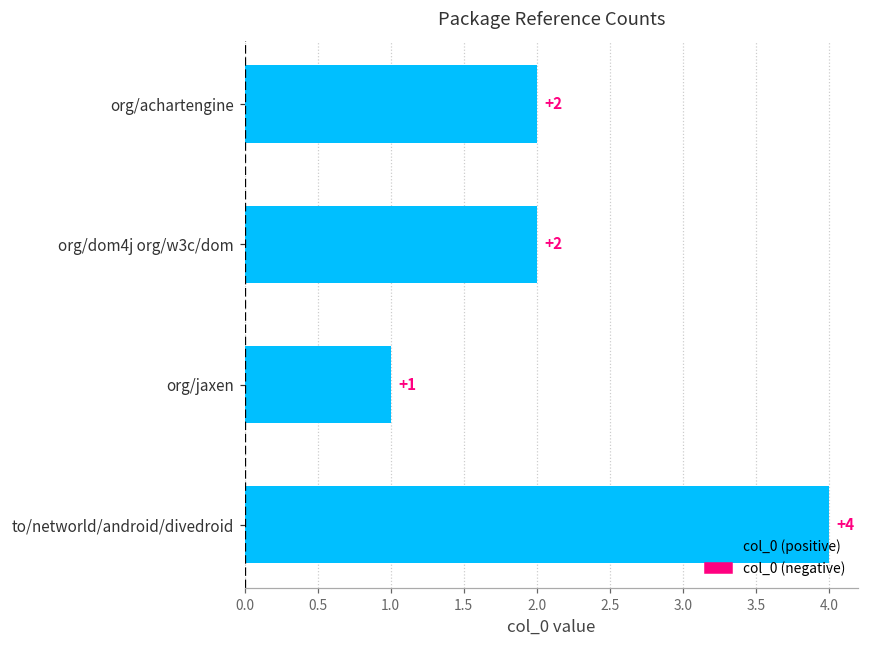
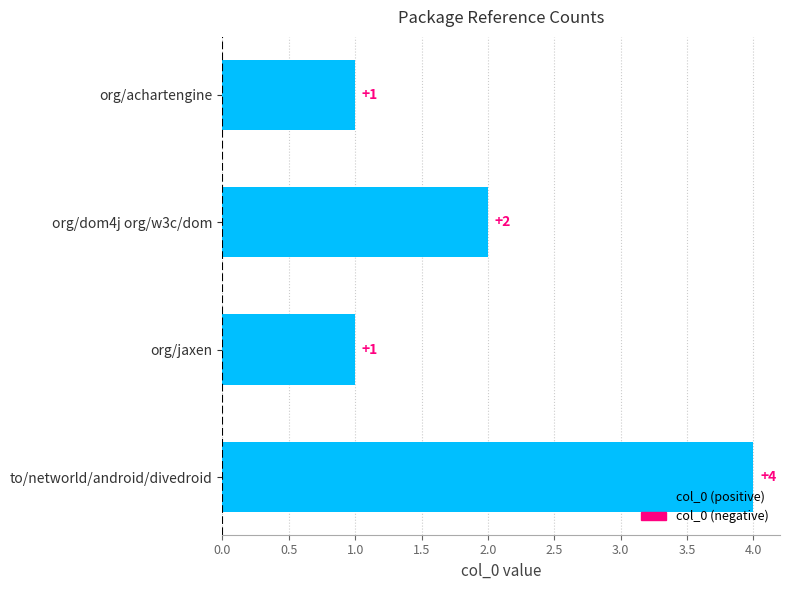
org/achartengine: +2 -> +1
